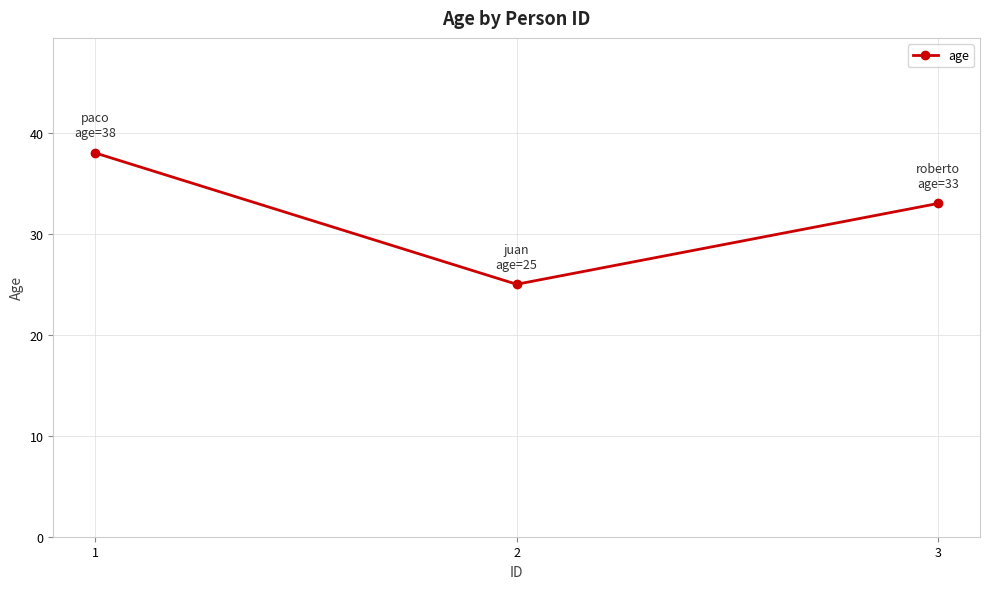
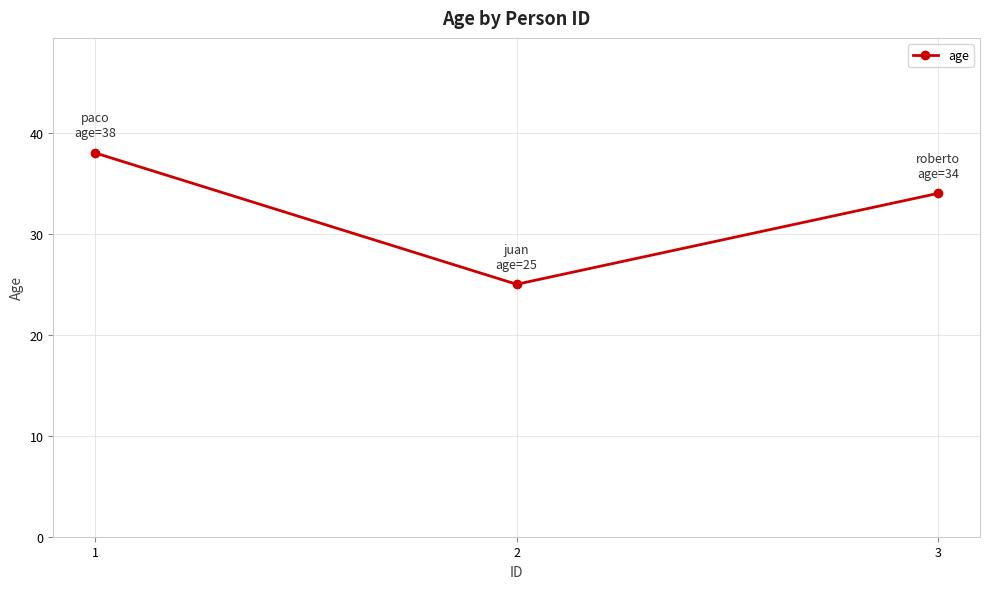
3: 33 -> 34
